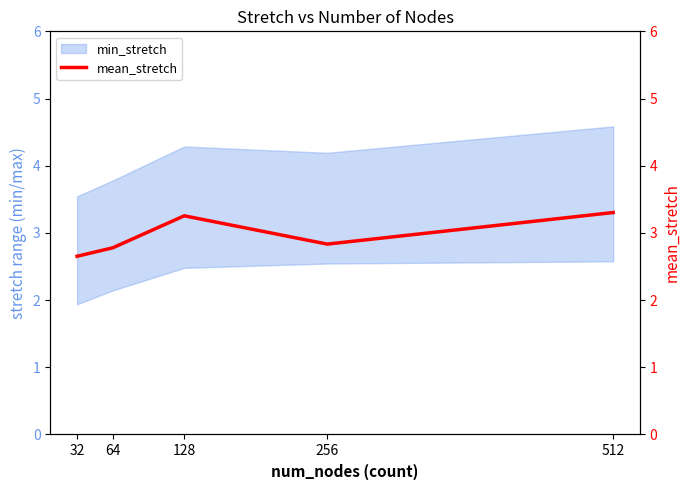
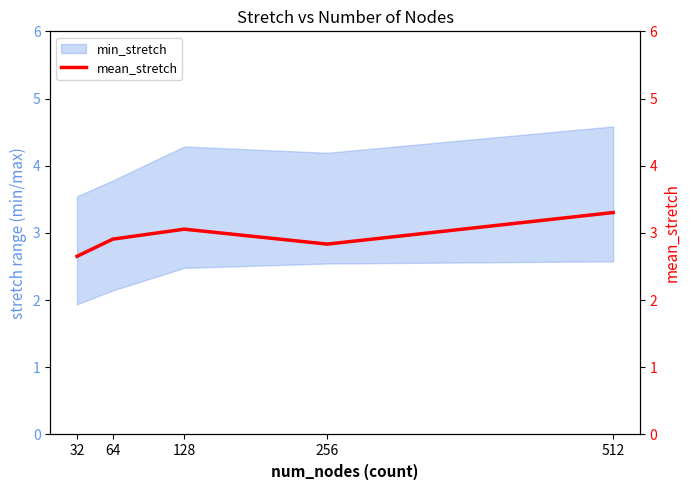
mean_stretch, 64: 2.8 -> 2.9
mean_stretch, 128: 3.3 -> 3.1
